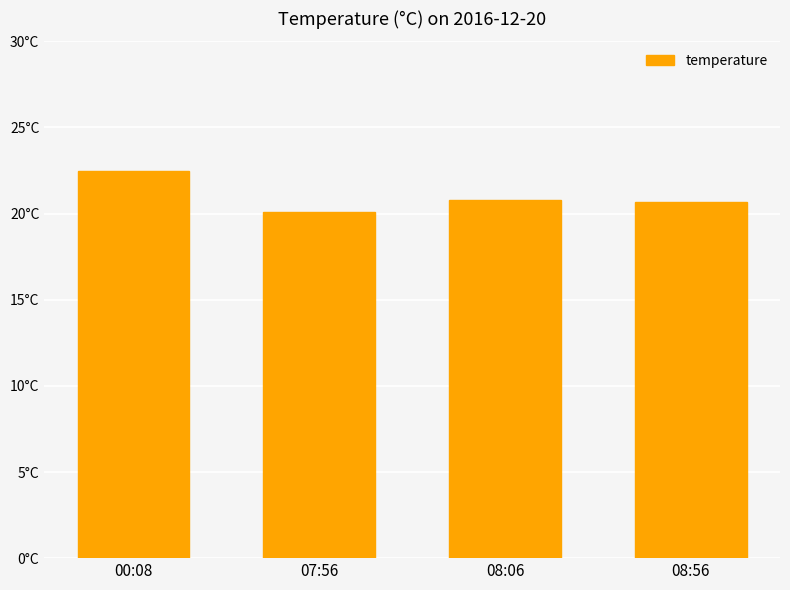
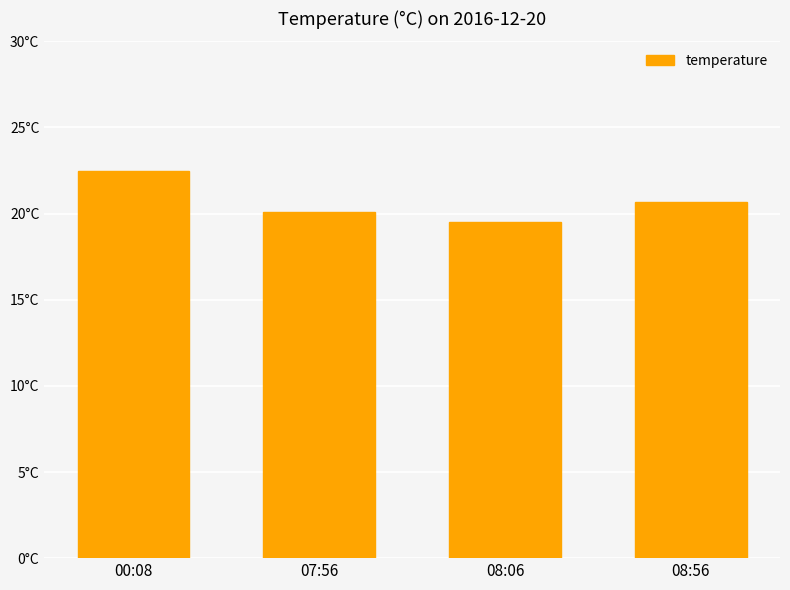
08:06: 20.8°C -> 19.5°C
